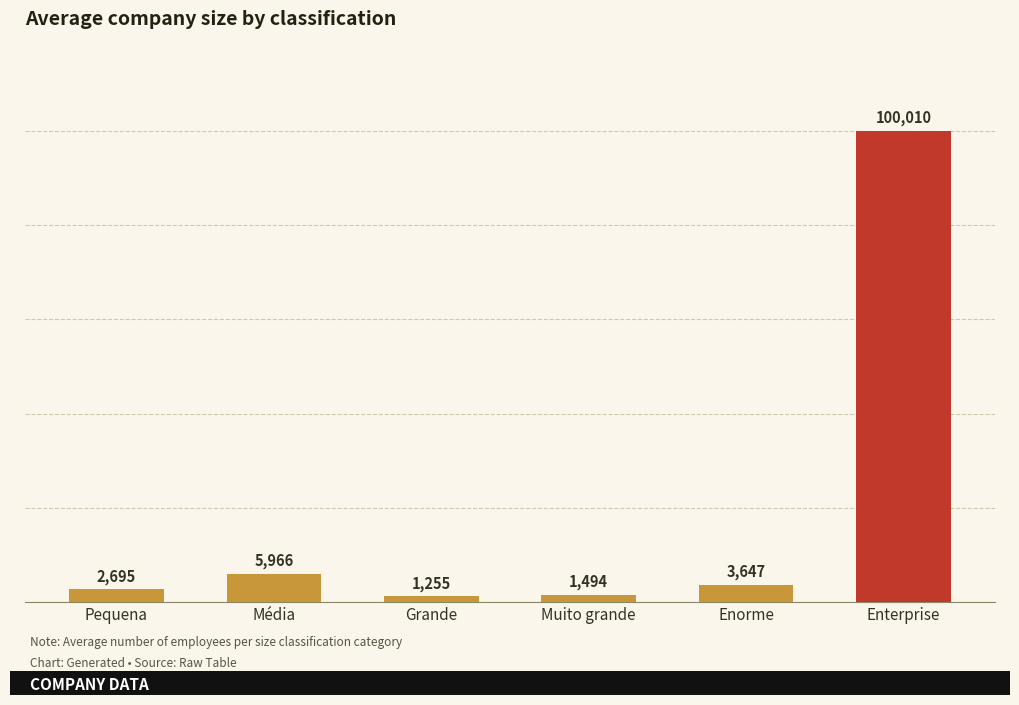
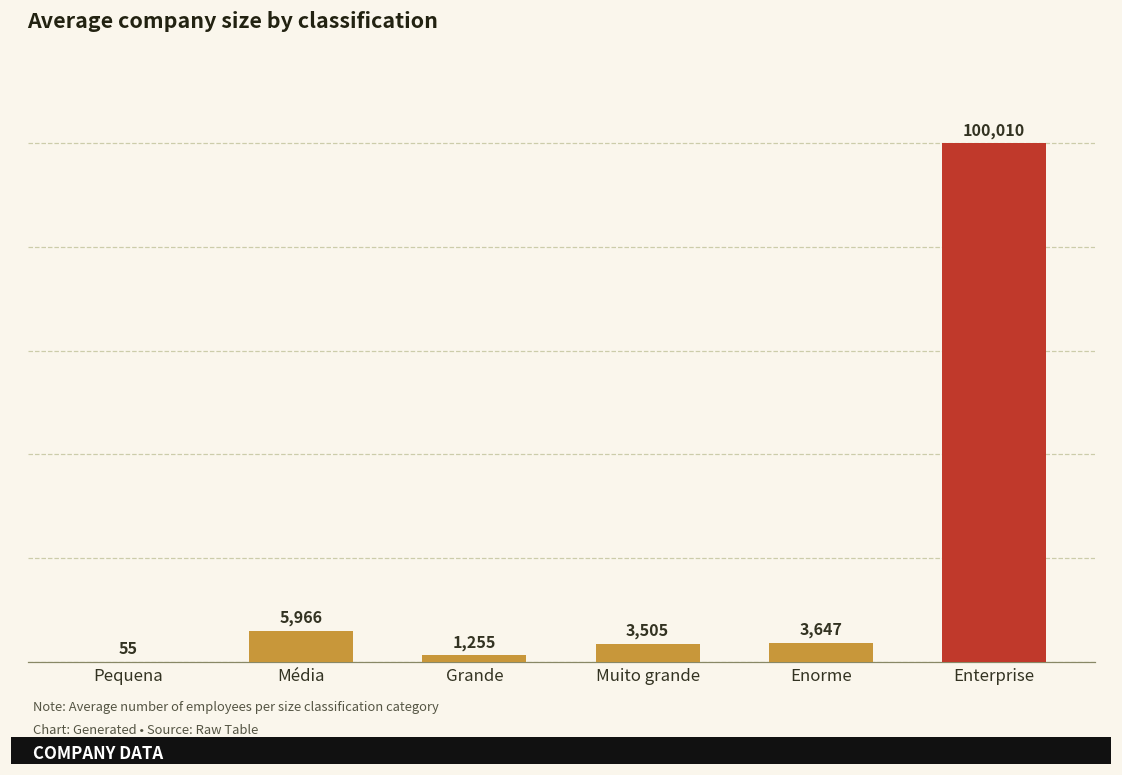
Pequena: 2,695 -> 55
Muito grande: 1,494 -> 3,505
